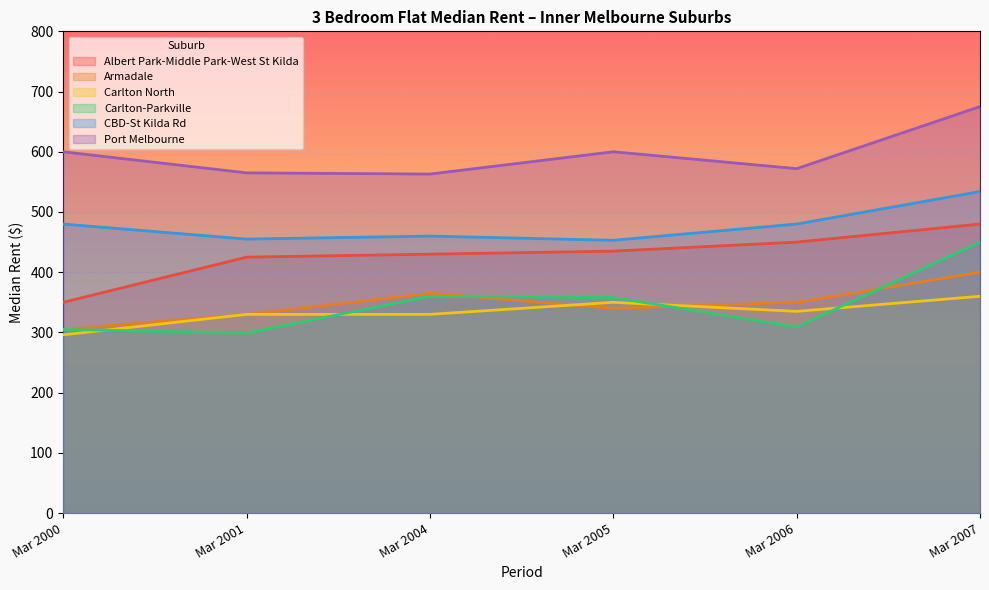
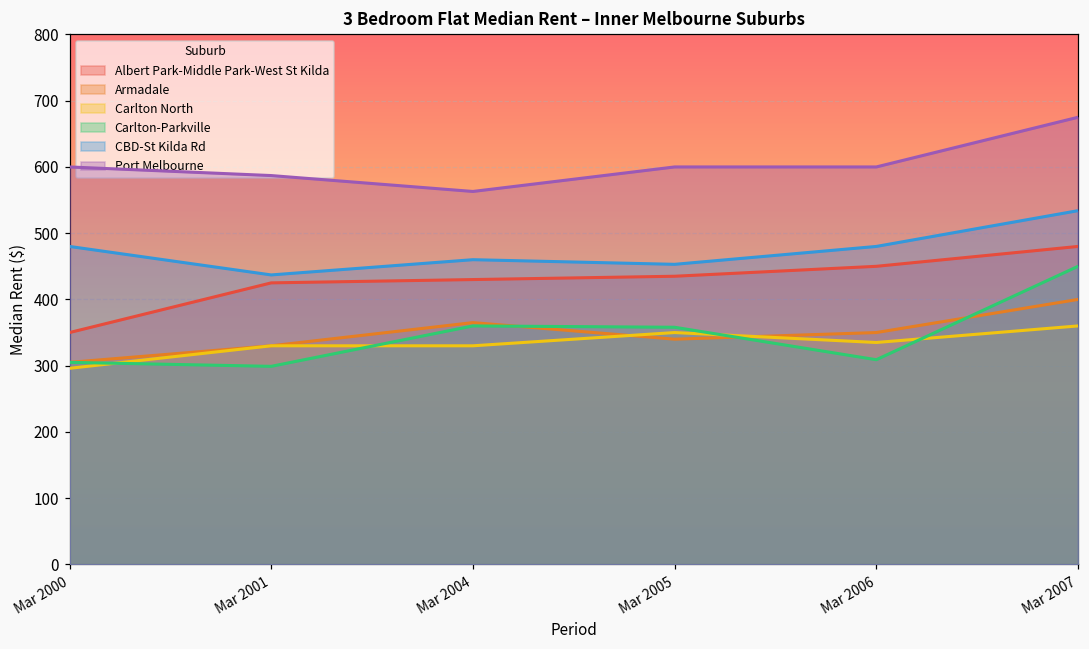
CBD-St Kilda Rd, Mar 2001: 460 -> 440
Port Melbourne, Mar 2001: 570 -> 590
Port Melbourne, Mar 2006: 570 -> 600
